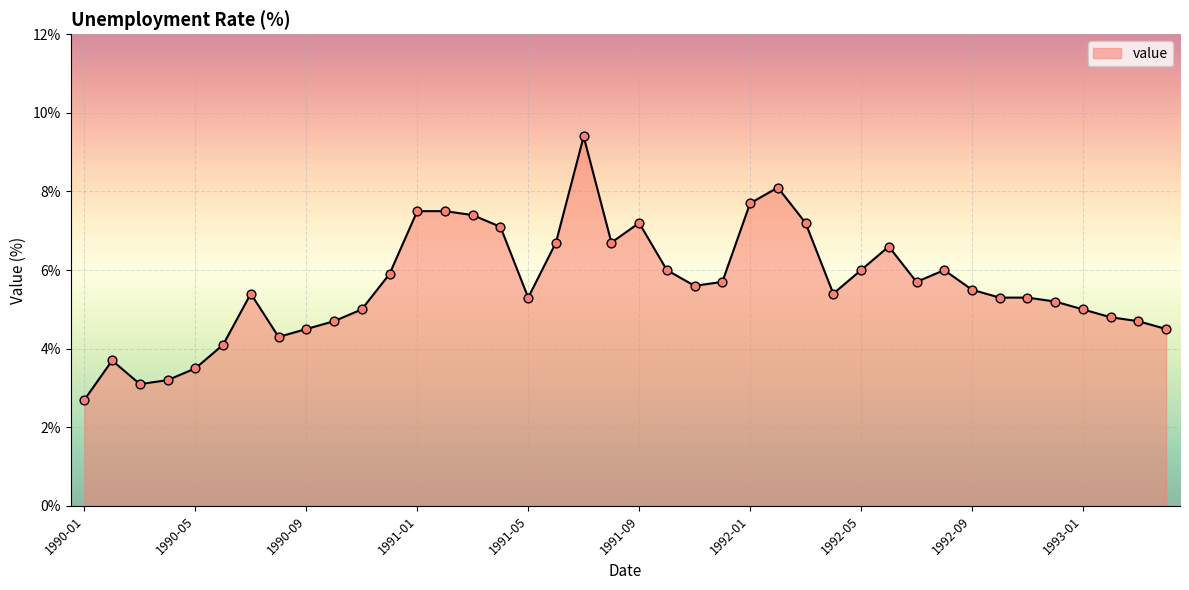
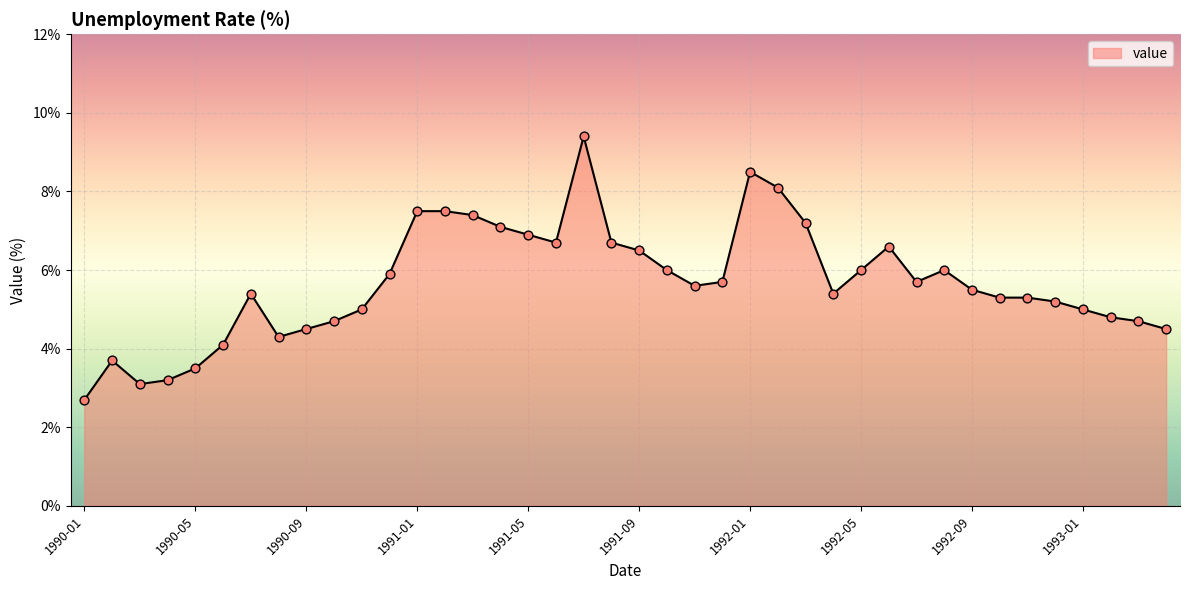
1991-05: 5.3% -> 6.9%
1991-09: 7.2% -> 6.5%
1992-01: 7.7% -> 8.5%
